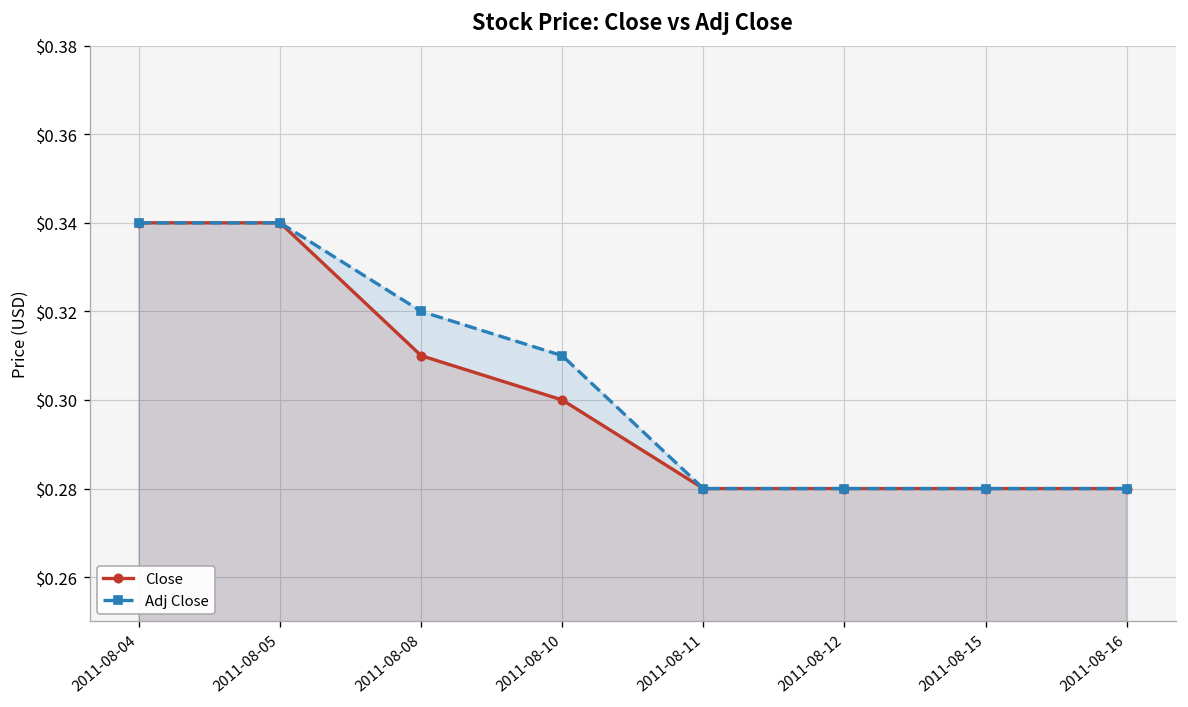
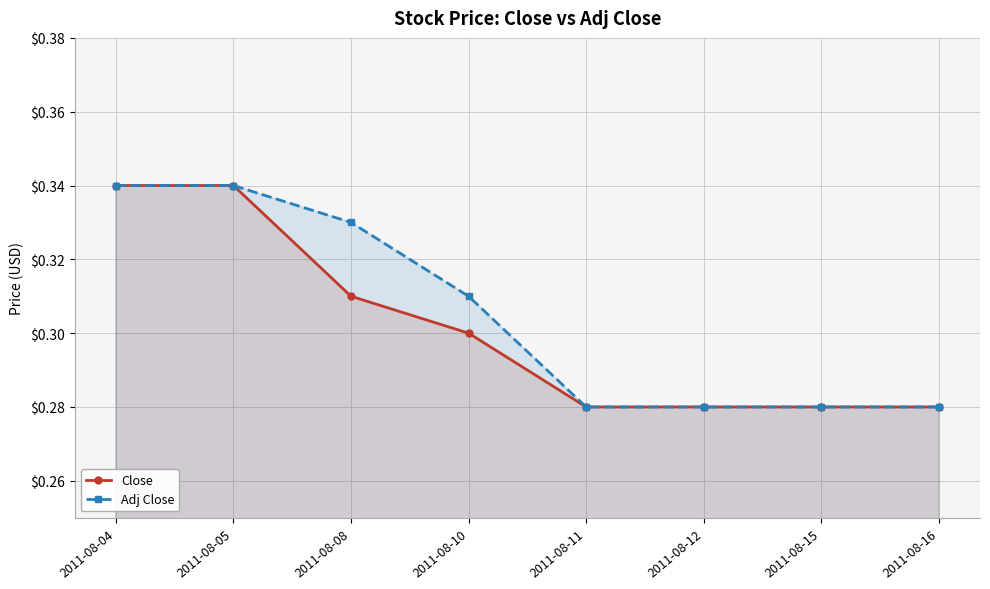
Adj Close, 2011-08-08: $0.32 -> $0.33
